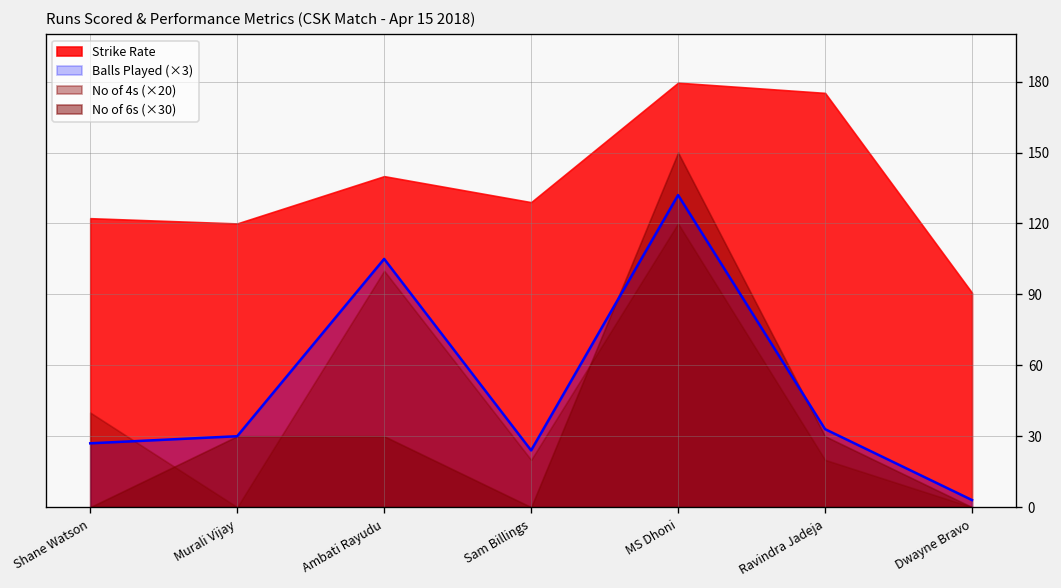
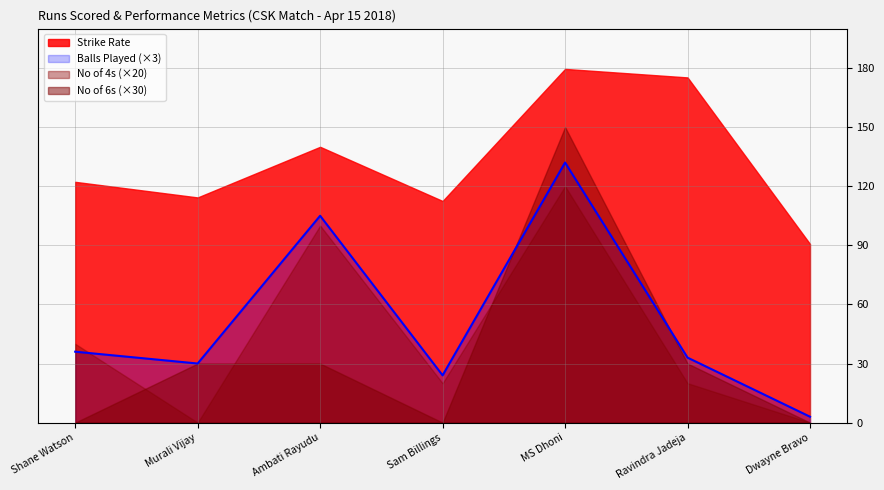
Balls Played (×3), Shane Watson: 27 -> 36
Strike Rate, Murali Vijay: 120 -> 114
Strike Rate, Sam Billings: 129 -> 113
